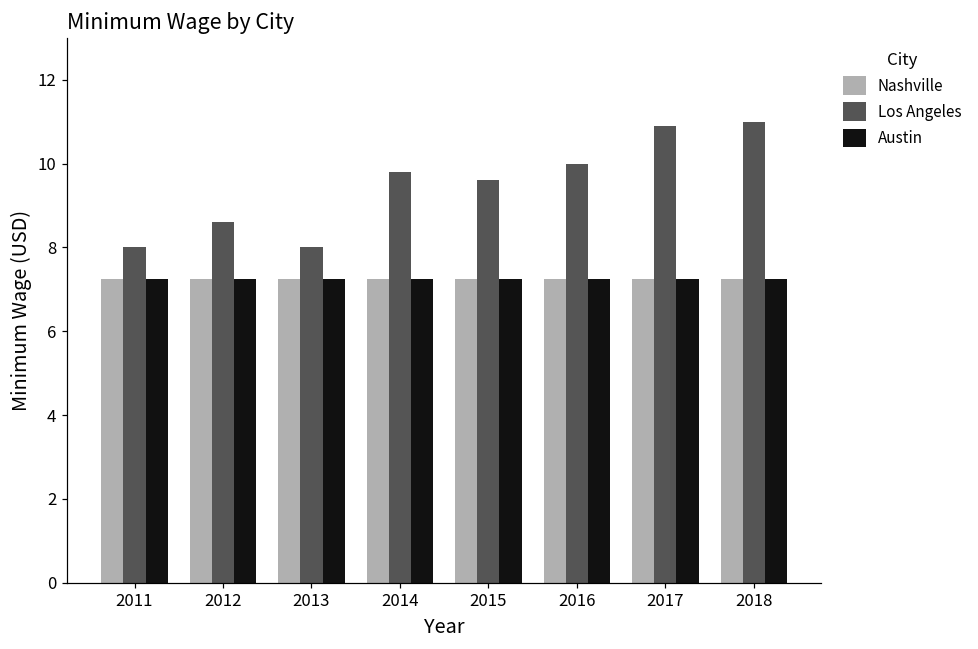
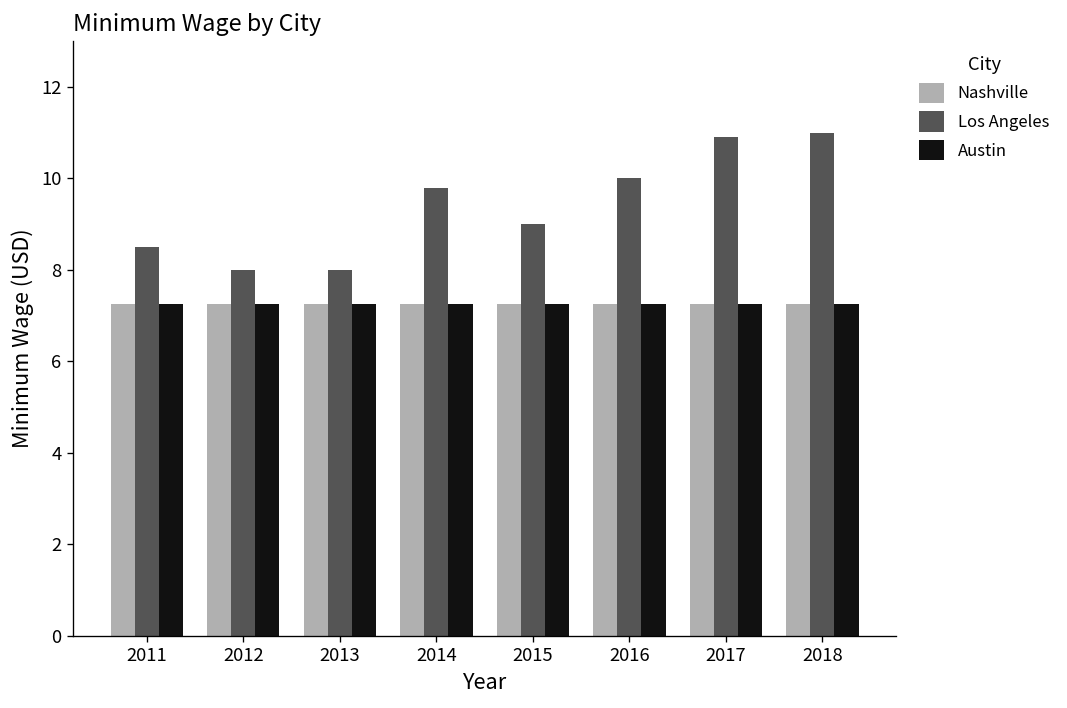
Los Angeles, 2011: 8.0 -> 8.5
Los Angeles, 2012: 8.6 -> 8.0
Los Angeles, 2015: 9.6 -> 9.0
